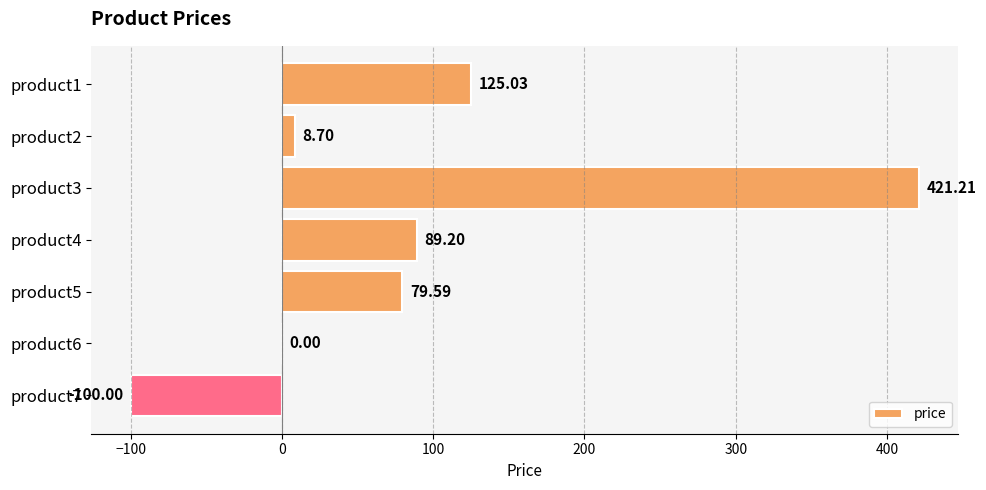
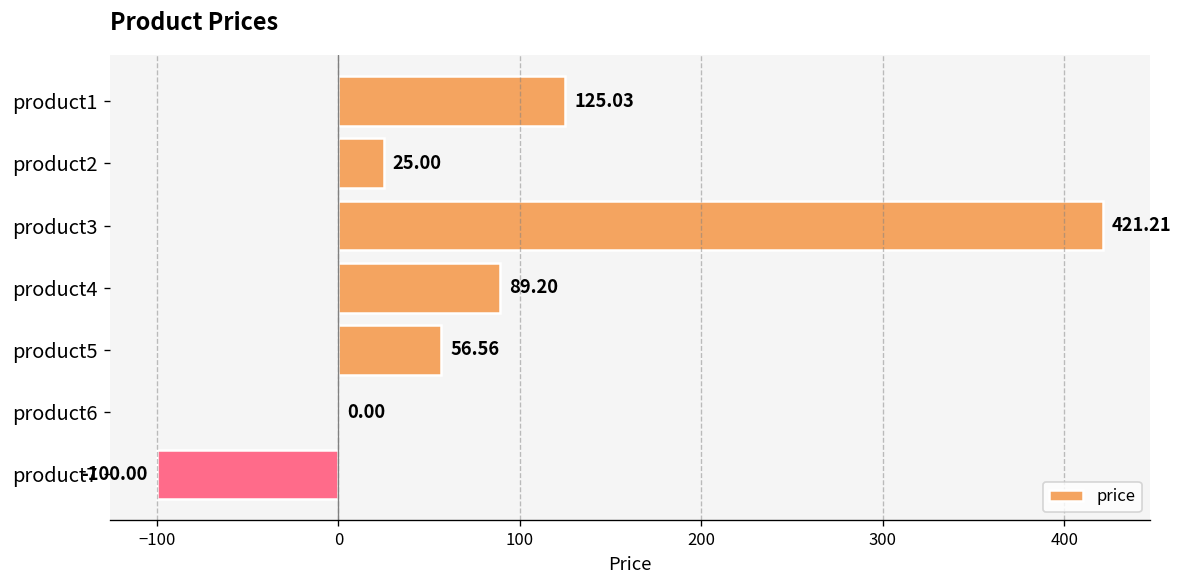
product2: 8.70 -> 25.00
product5: 79.59 -> 56.56
